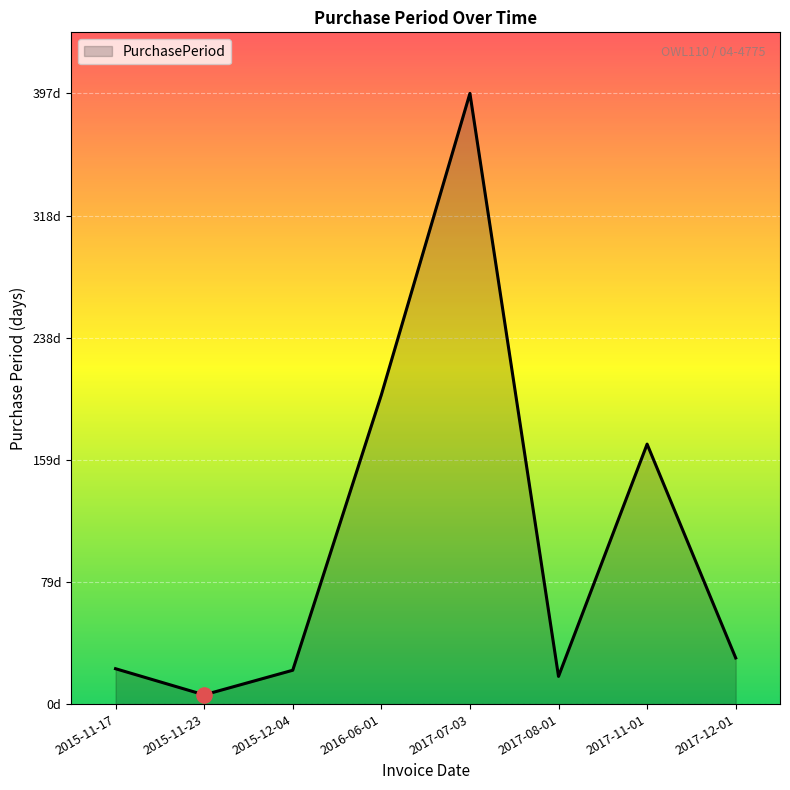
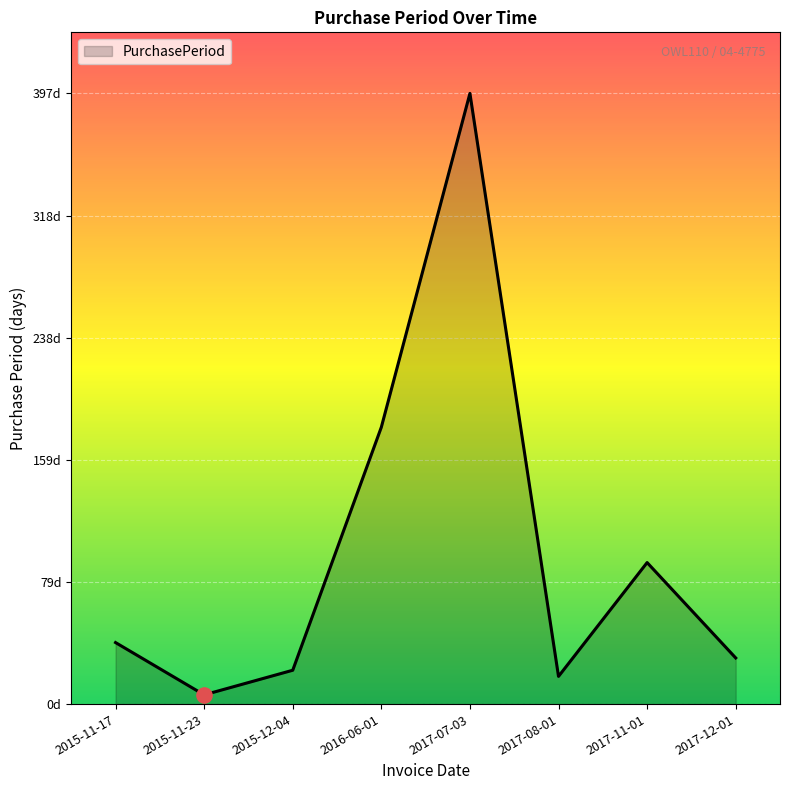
PurchasePeriod, 2015-11-17: 23d -> 40d
PurchasePeriod, 2016-06-01: 201d -> 180d
PurchasePeriod, 2017-11-01: 169d -> 92d
